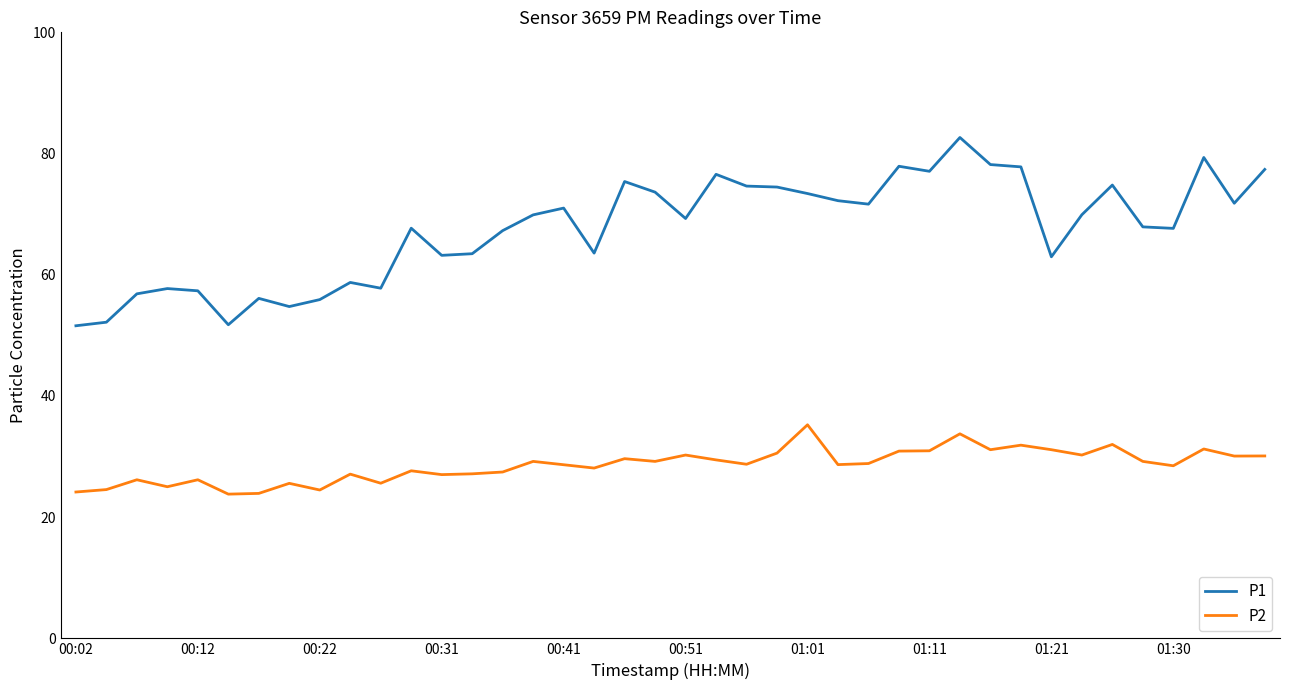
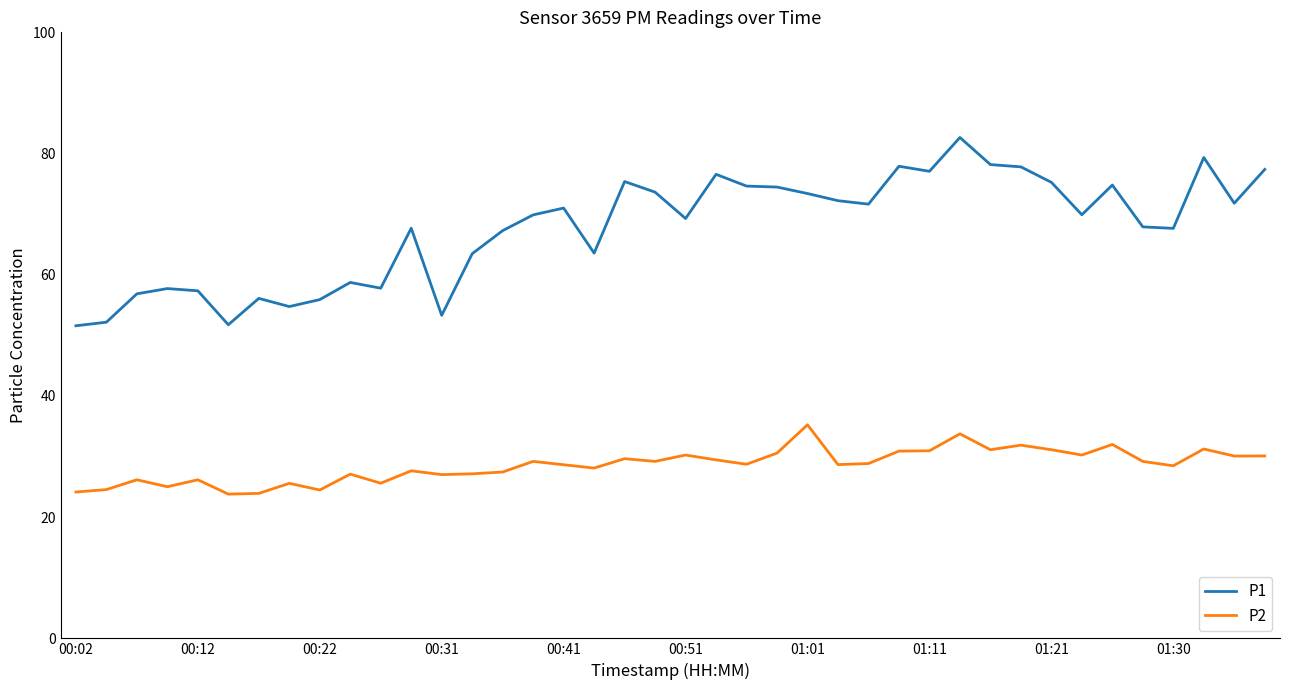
P1, 00:31: 63 -> 53
P1, 01:21: 63 -> 75
